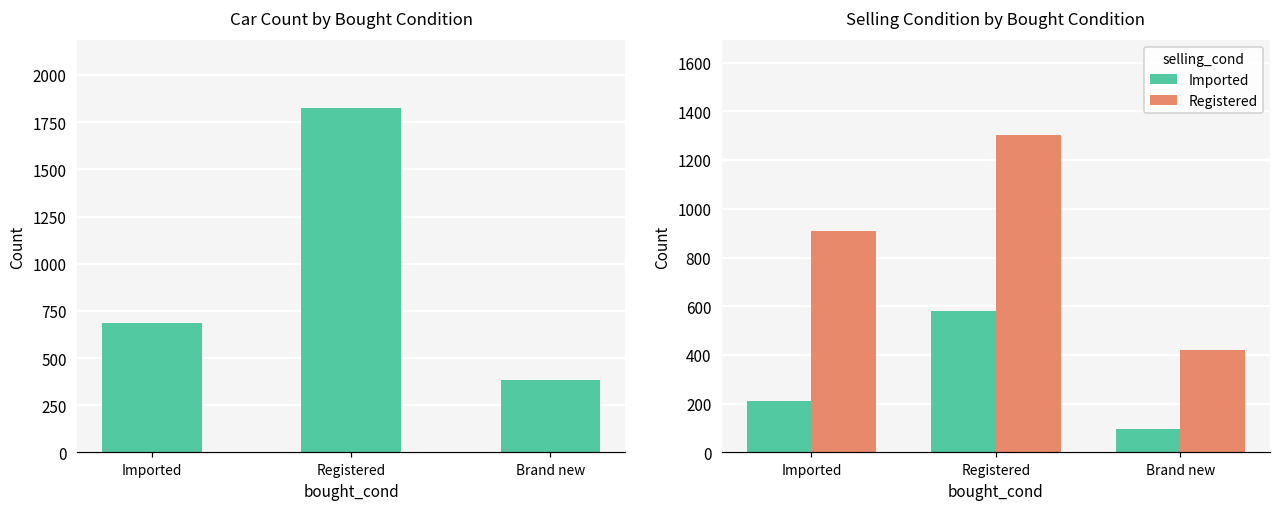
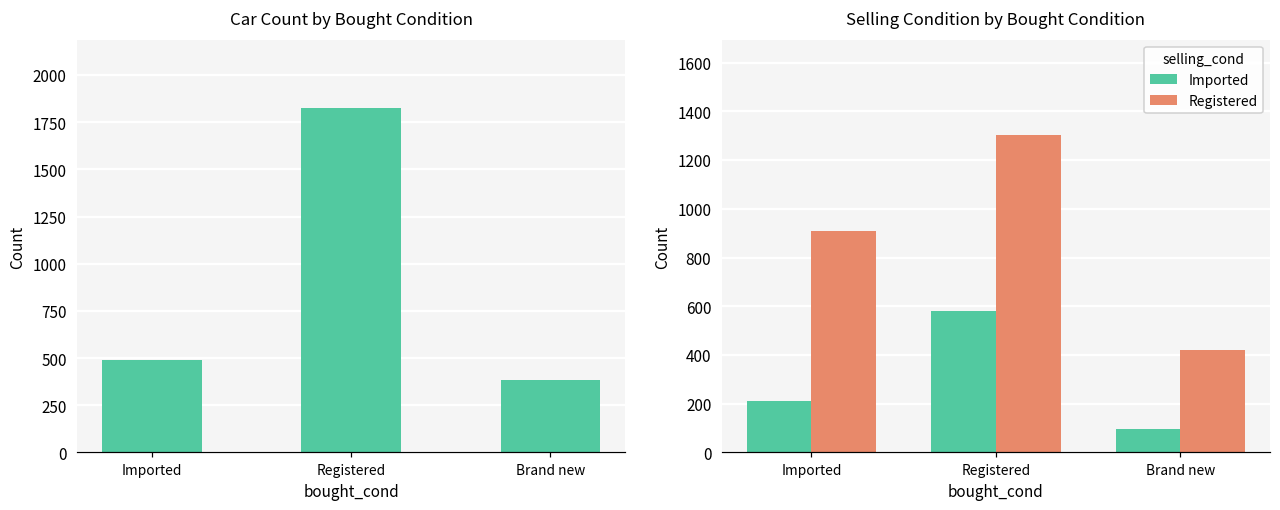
Car Count by Bought Condition, Imported: 690 -> 490
